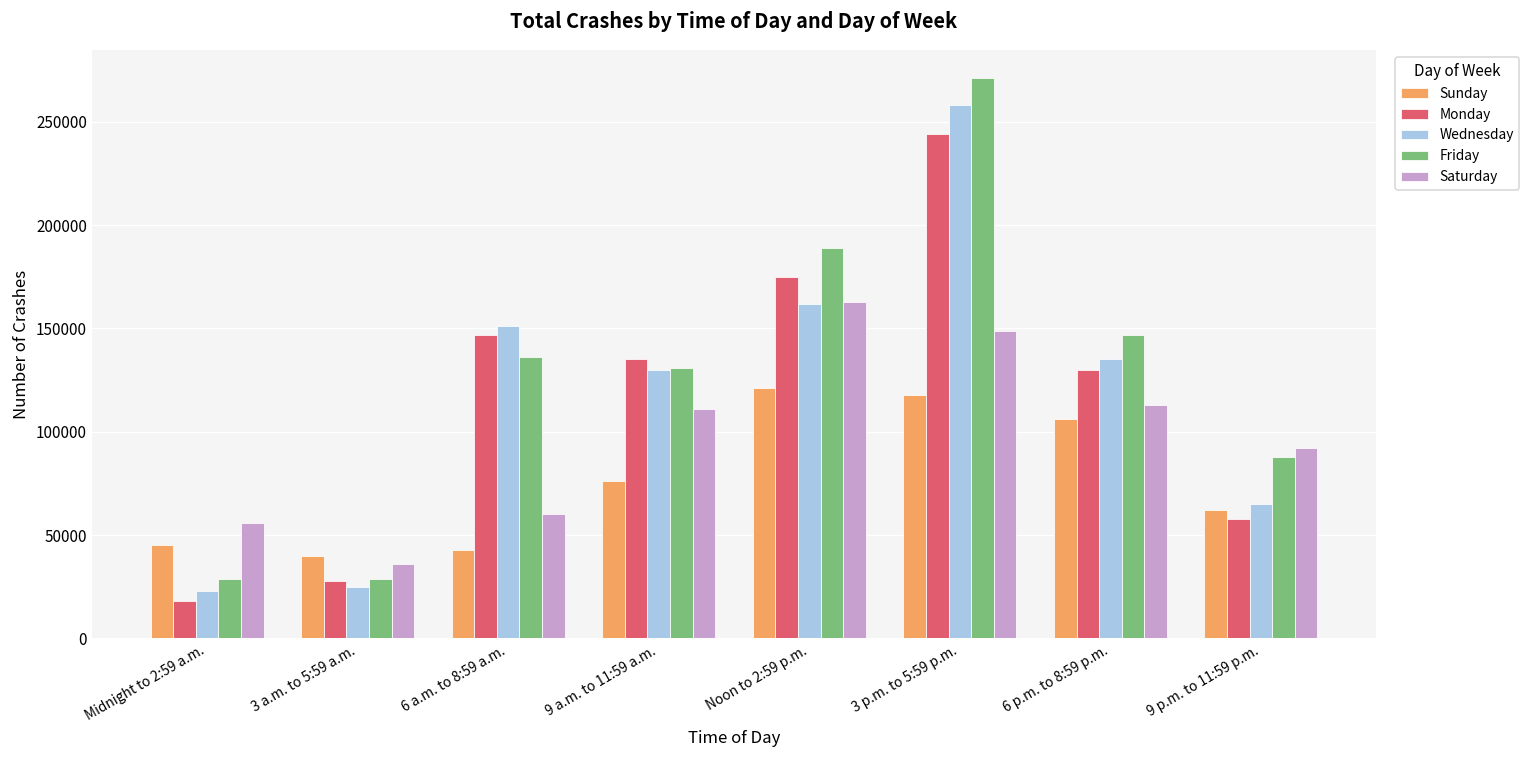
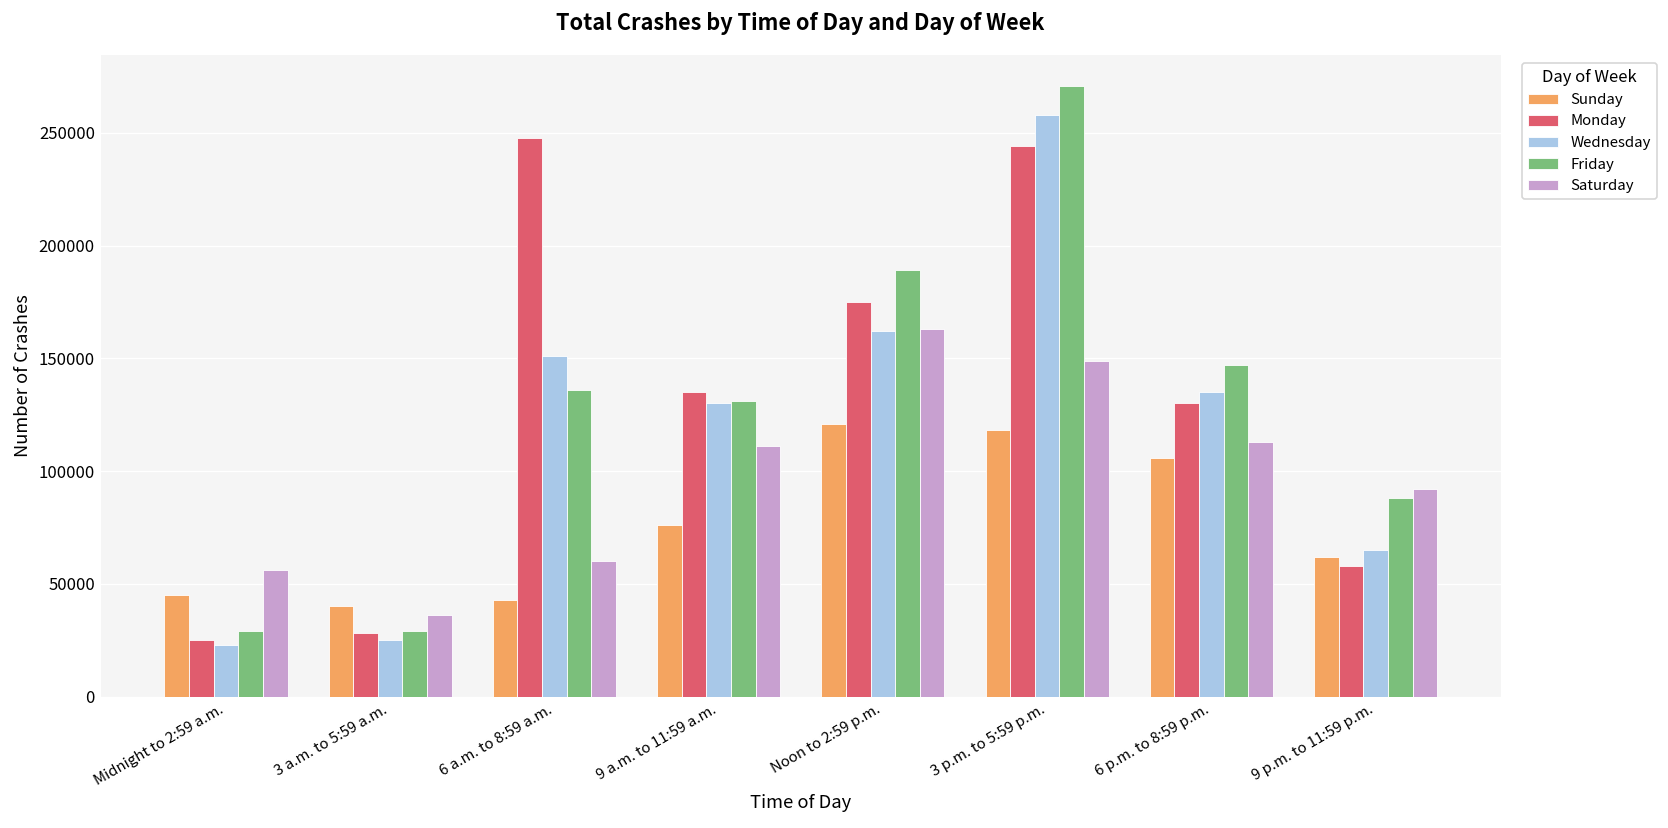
Monday, Midnight to 2:59 a.m.: 18000 -> 25000
Monday, 6 a.m. to 8:59 a.m.: 147000 -> 248000
